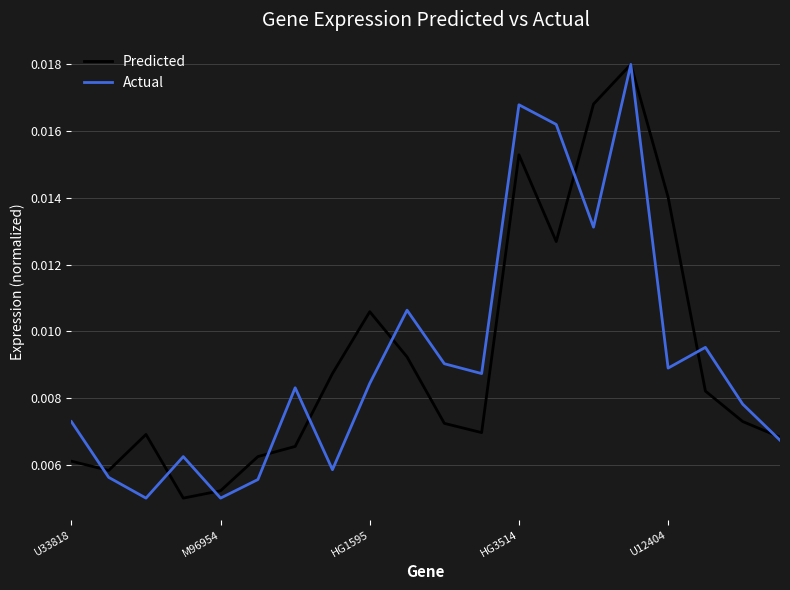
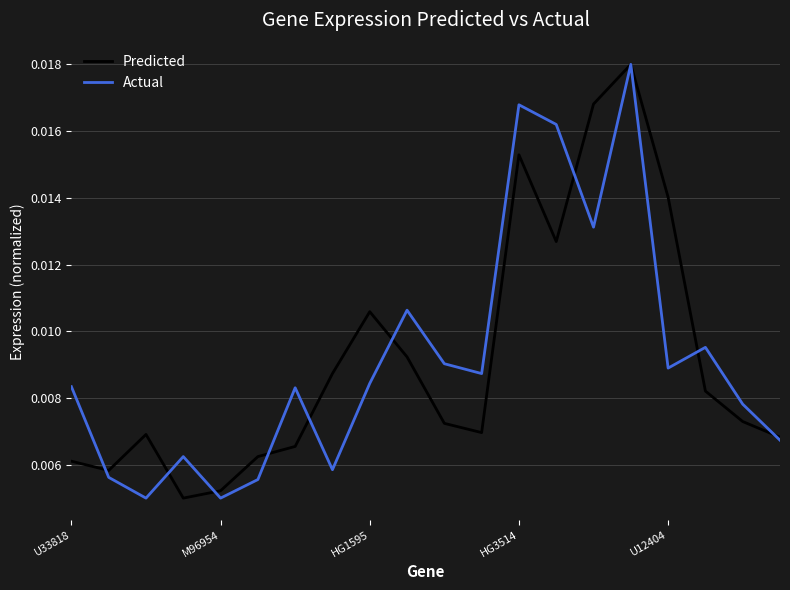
Actual, U33818: 0.0073 -> 0.0083
